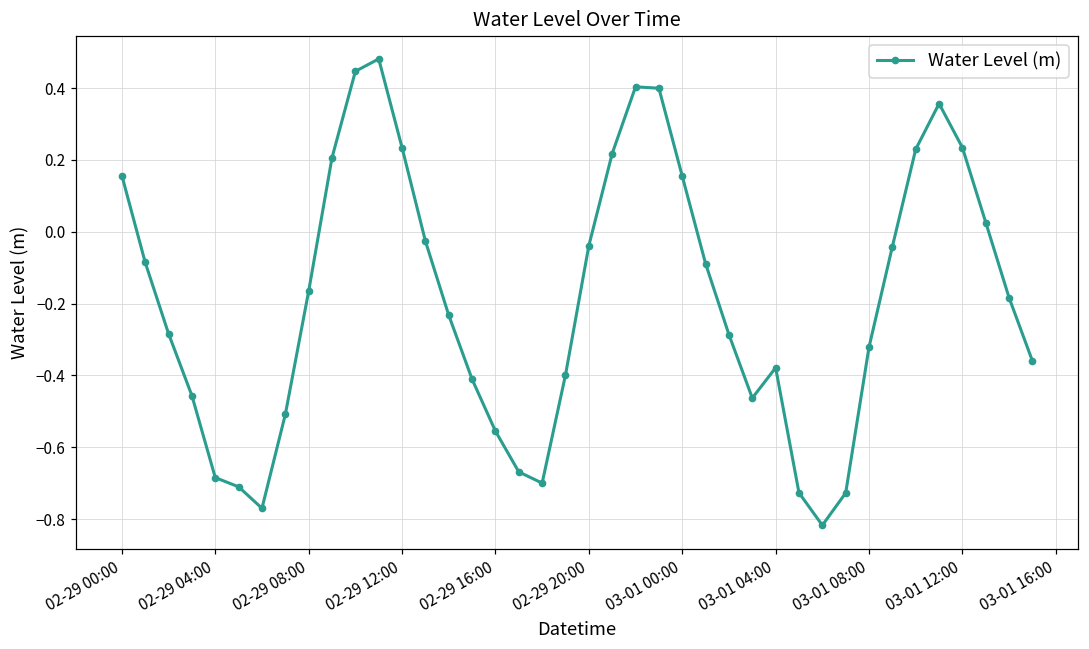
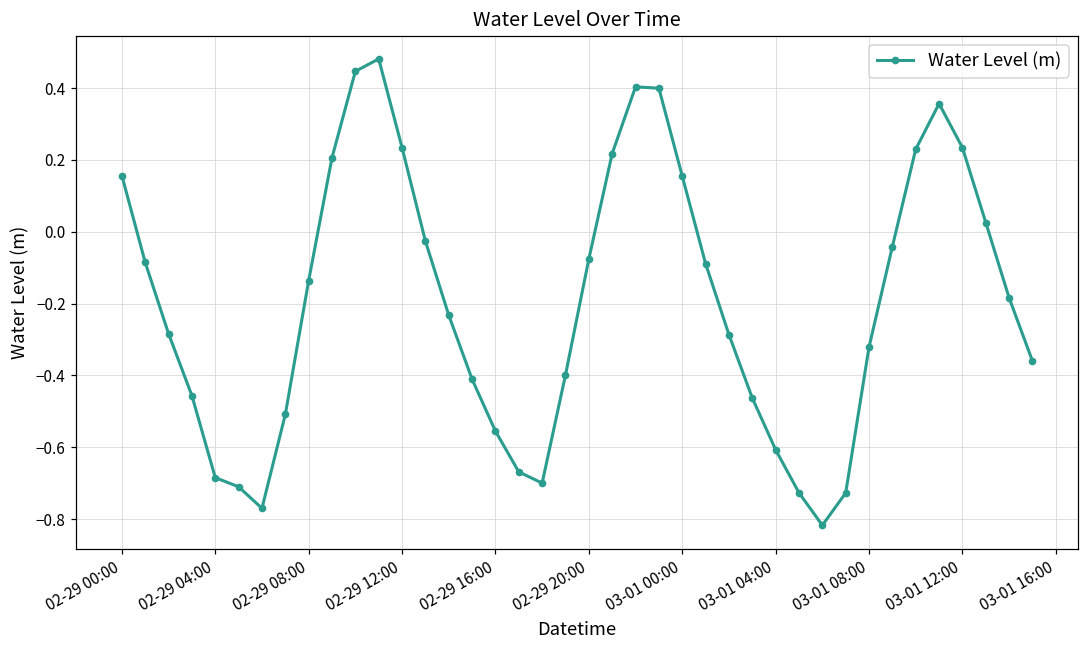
02-29 08:00: -0.17 -> -0.14
02-29 20:00: -0.04 -> -0.08
03-01 04:00: -0.38 -> -0.61
